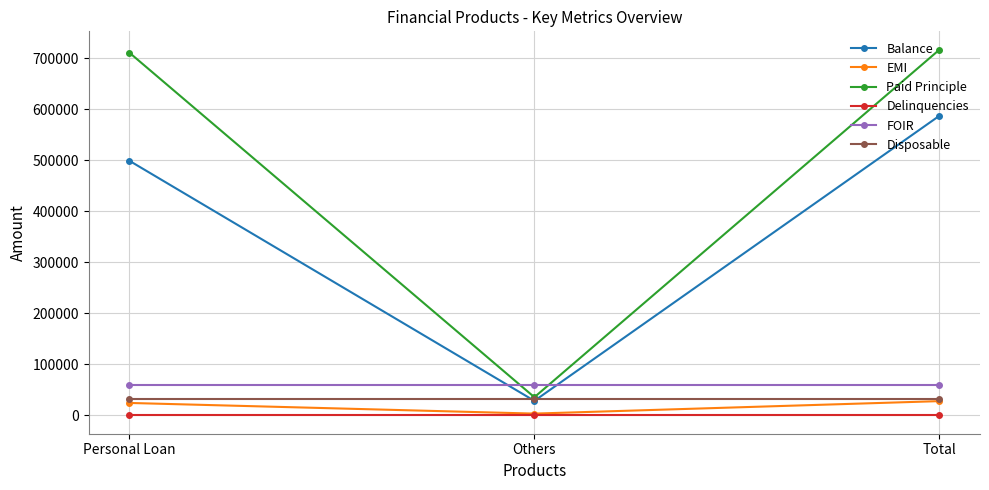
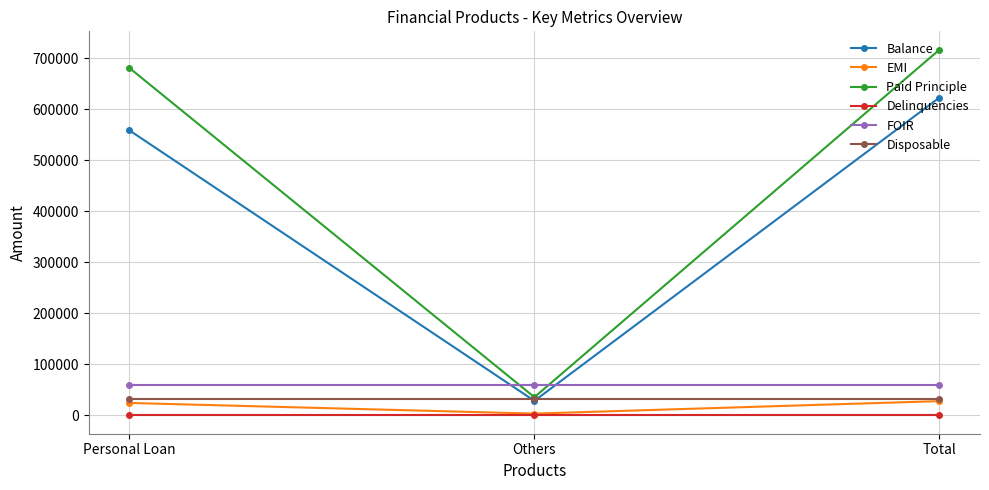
Balance, Personal Loan: 500000 -> 560000
Paid Principle, Personal Loan: 710000 -> 680000
Balance, Total: 590000 -> 620000
